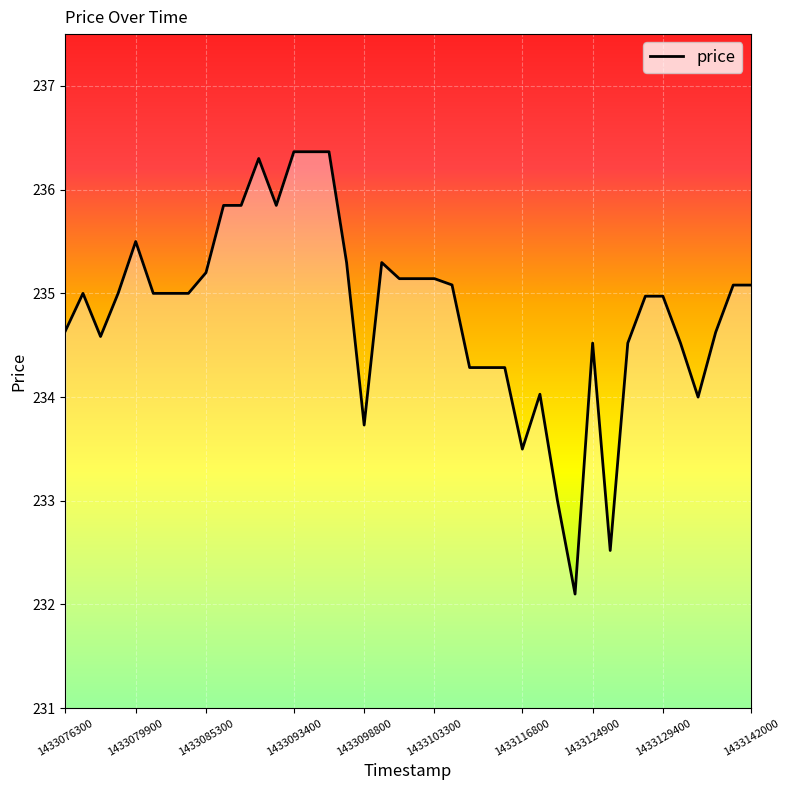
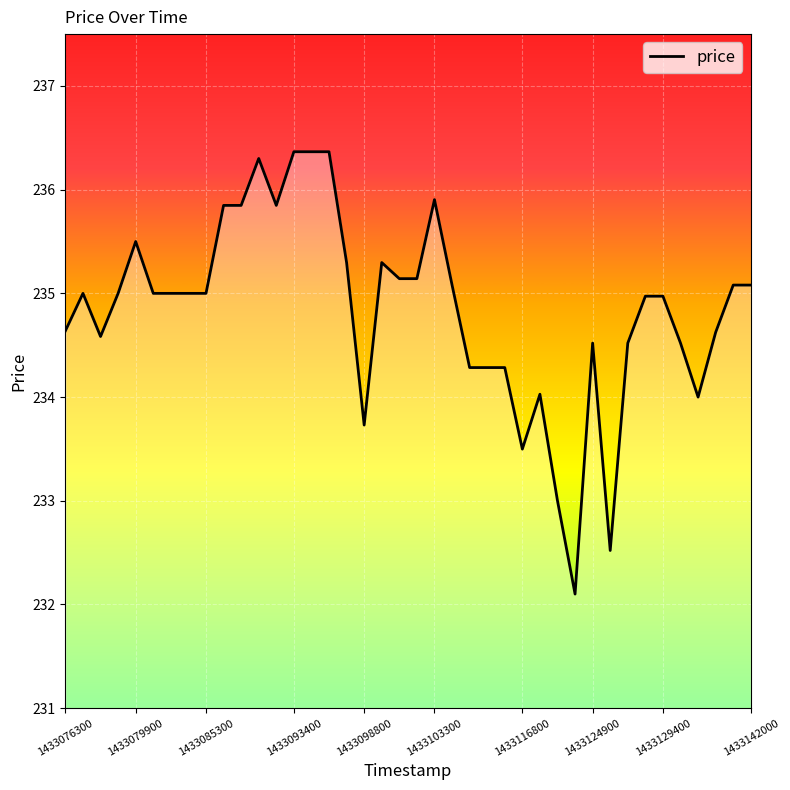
1433085300: 235.2 -> 235.0
1433103300: 235.14 -> 235.90
